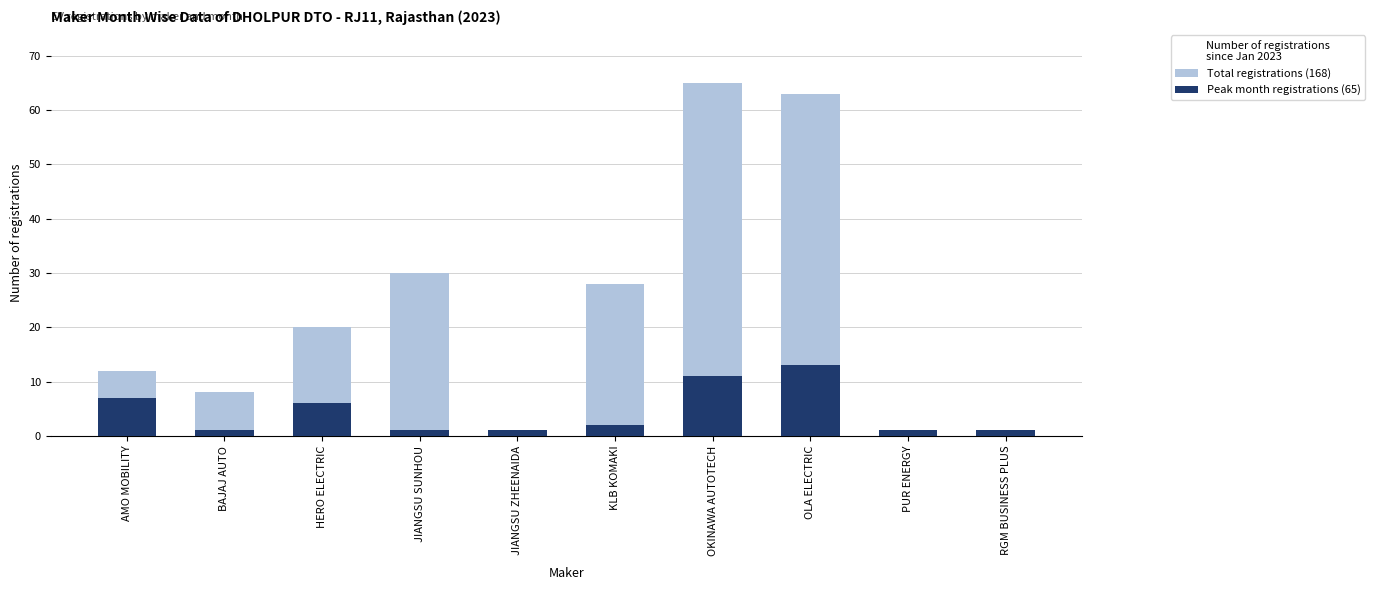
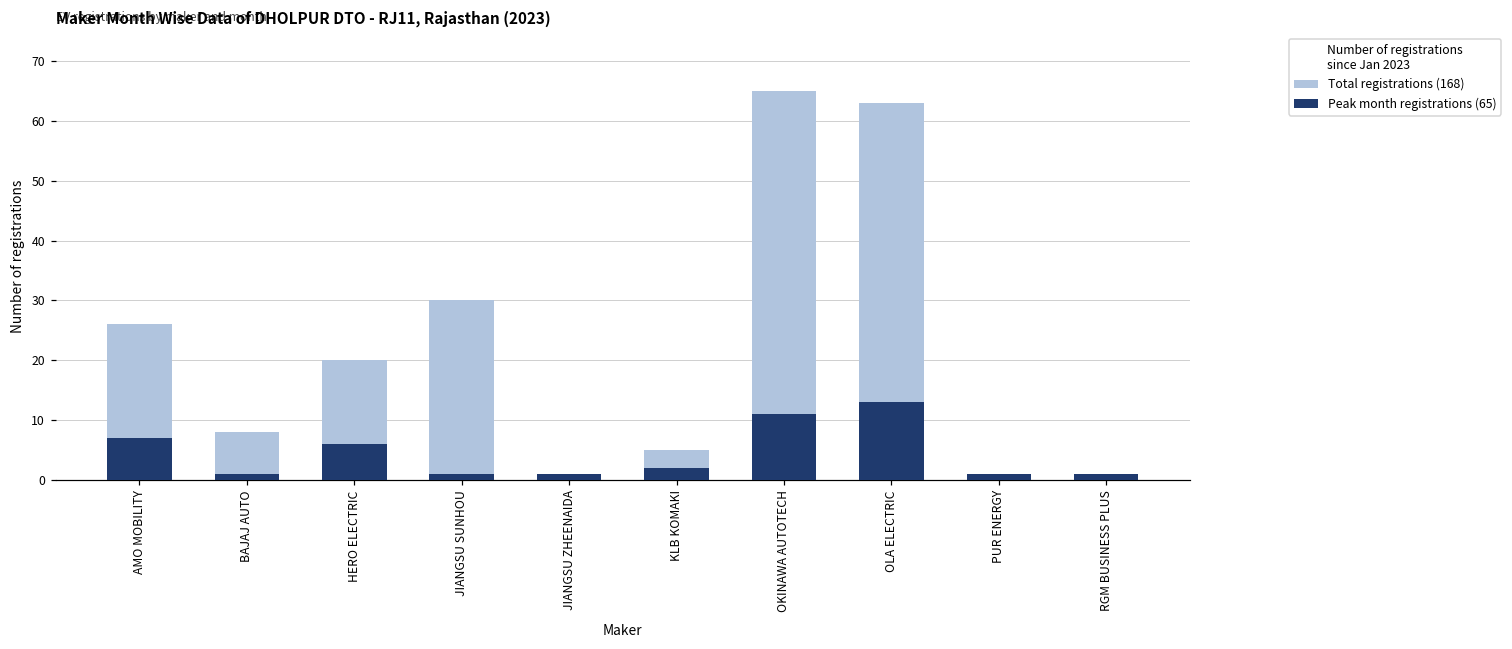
Total registrations (168), AMO MOBILITY: 12 -> 26
Total registrations (168), KLB KOMAKI: 28 -> 5
